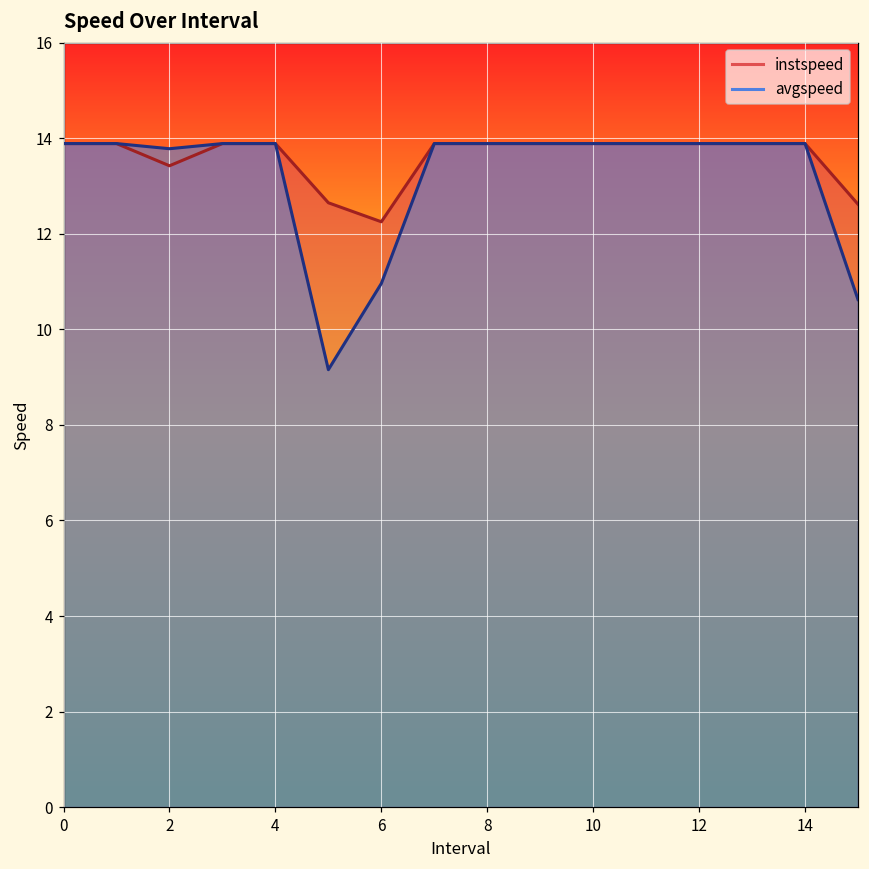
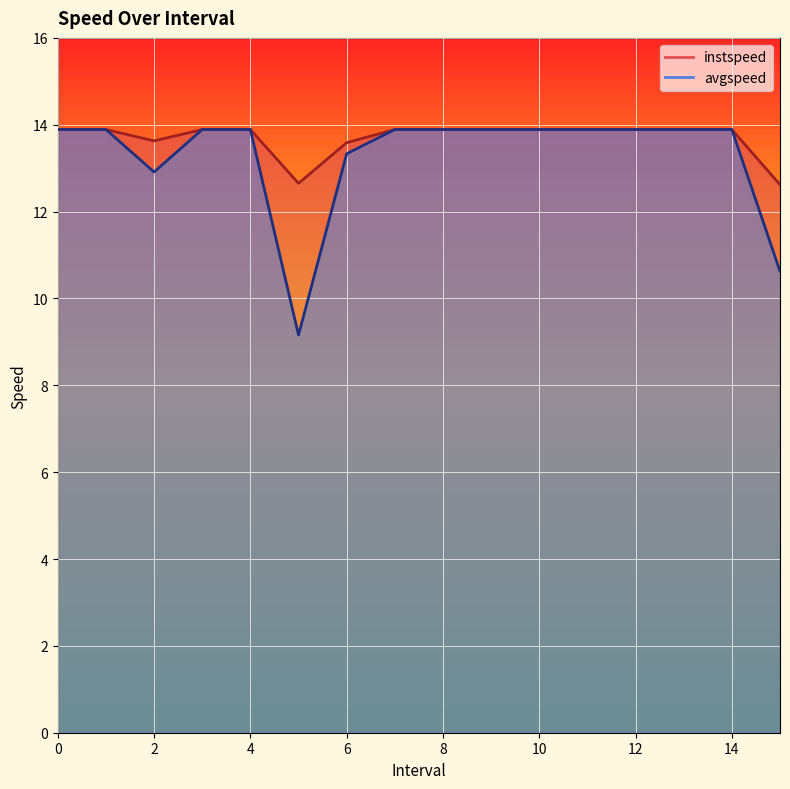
instspeed, 2: 13.4 -> 13.6
avgspeed, 2: 13.8 -> 12.9
instspeed, 6: 12.3 -> 13.6
avgspeed, 6: 11.0 -> 13.3
